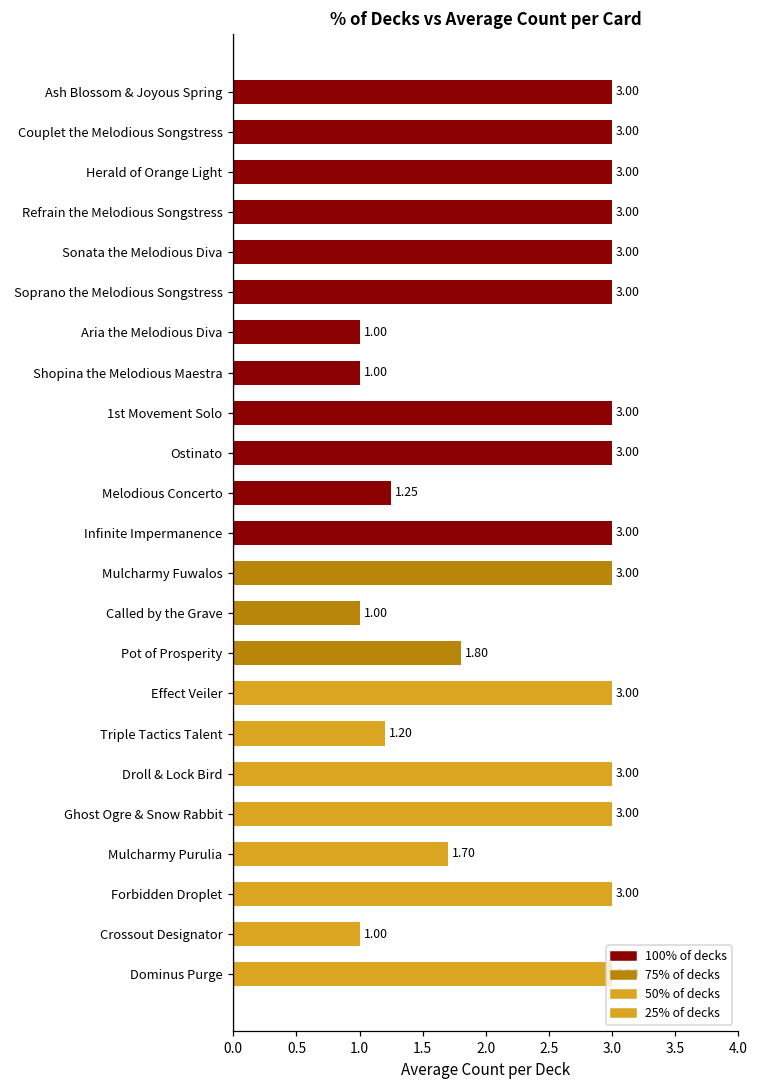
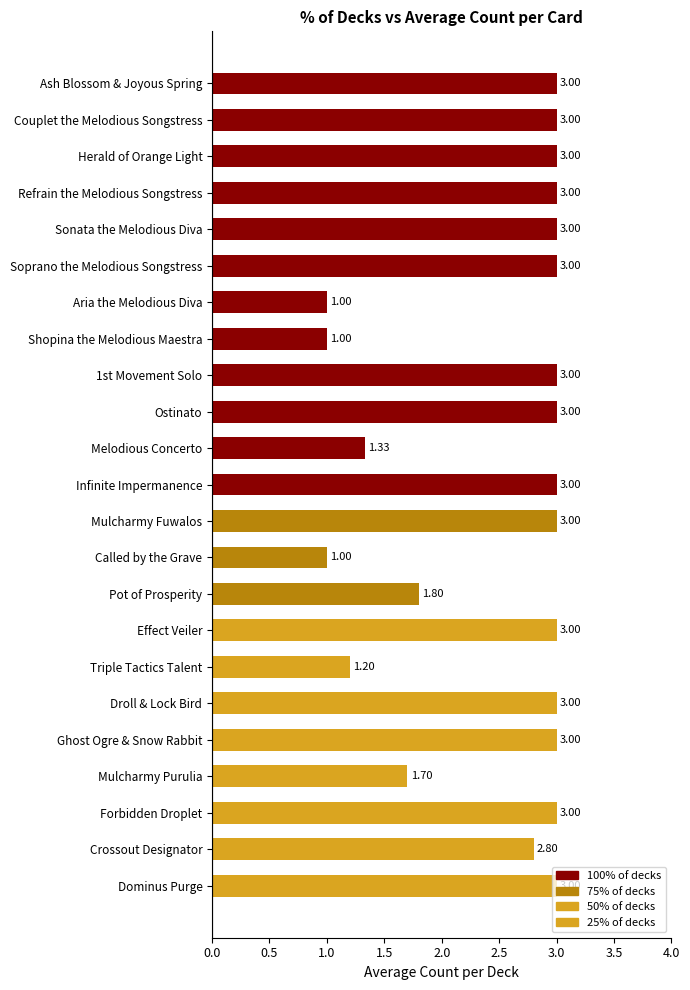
Melodious Concerto: 1.25 -> 1.33
Crossout Designator: 1.00 -> 2.80
